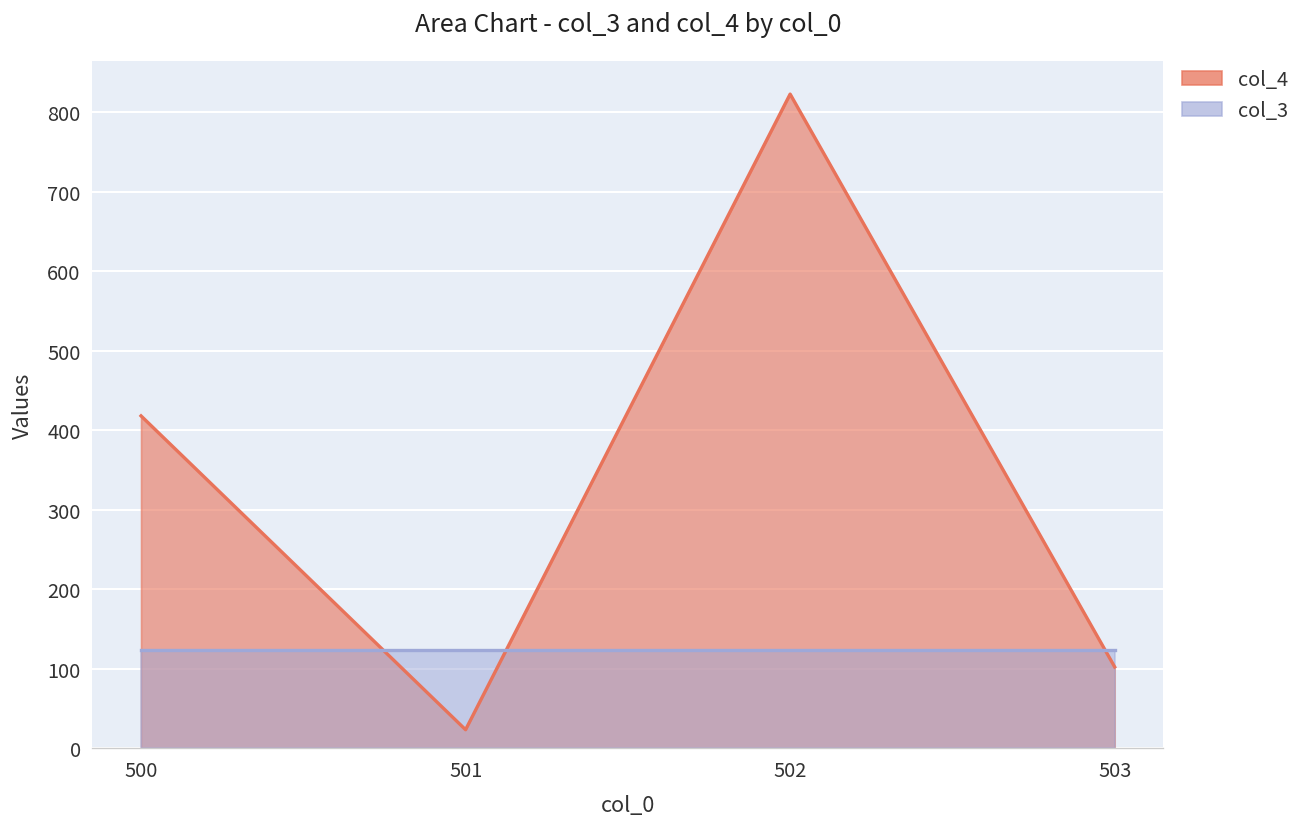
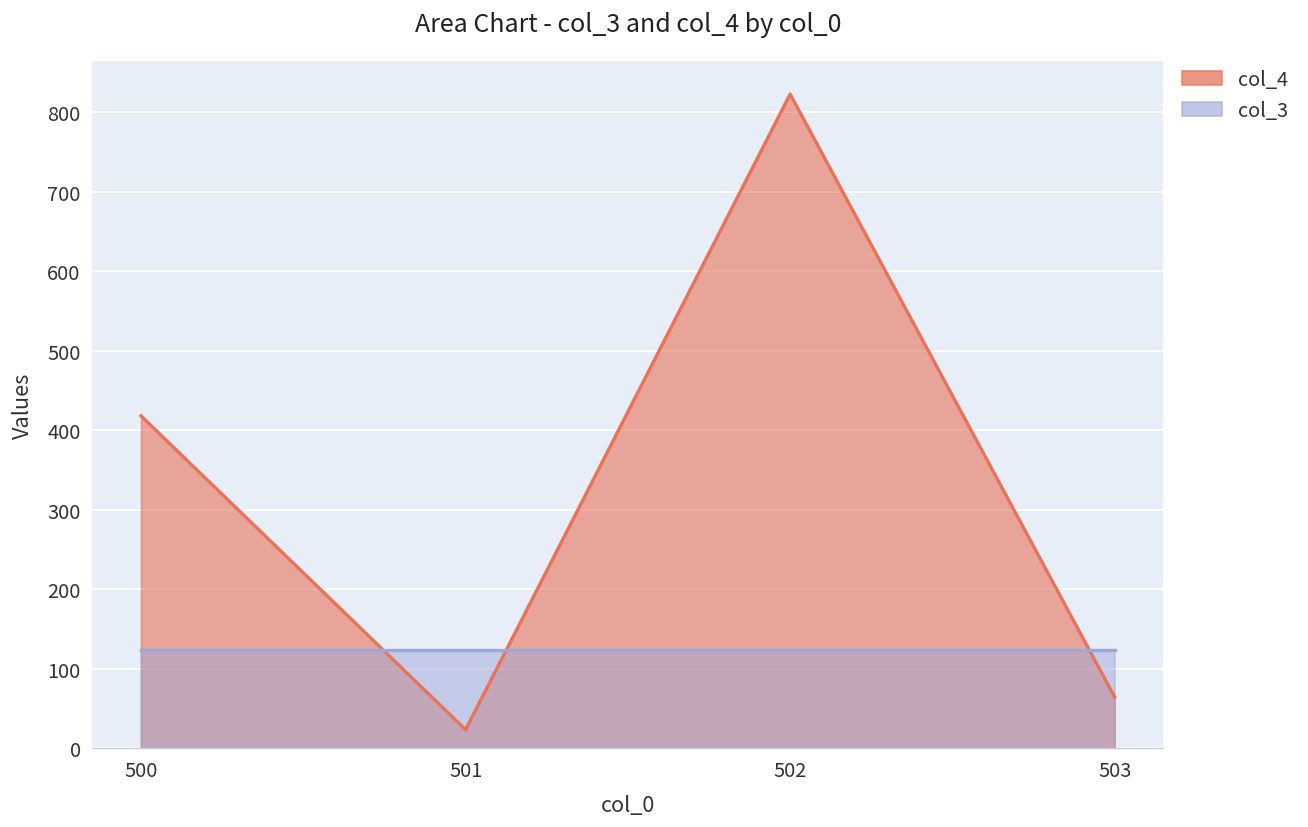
col_4, 503: 100 -> 60
